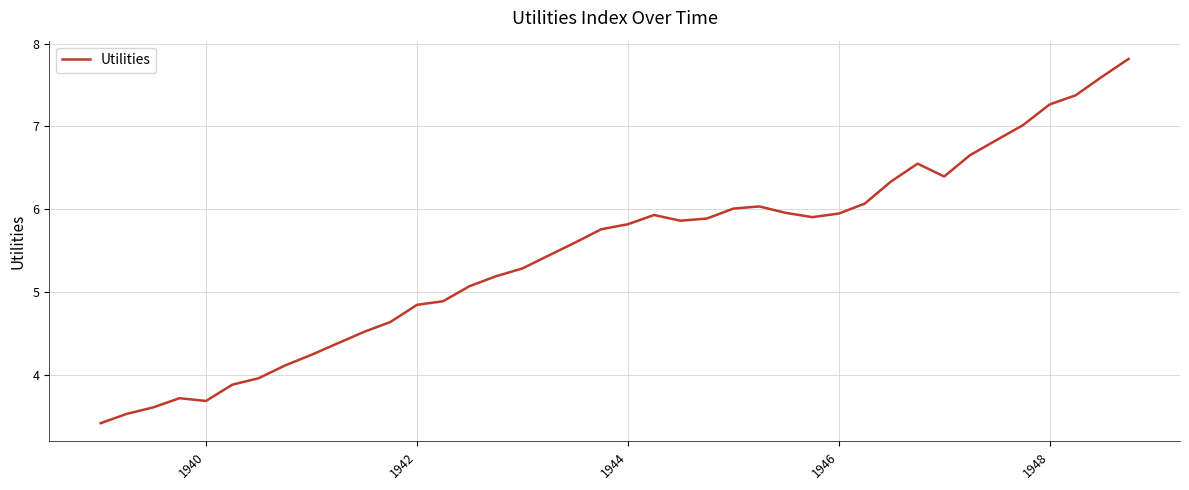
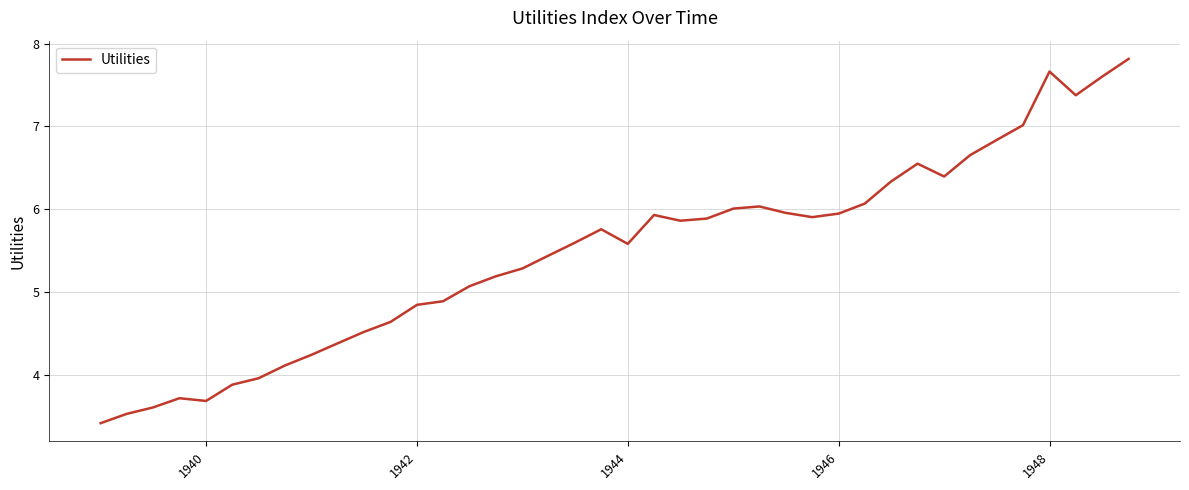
1944: 5.8 -> 5.6
1948: 7.3 -> 7.7
